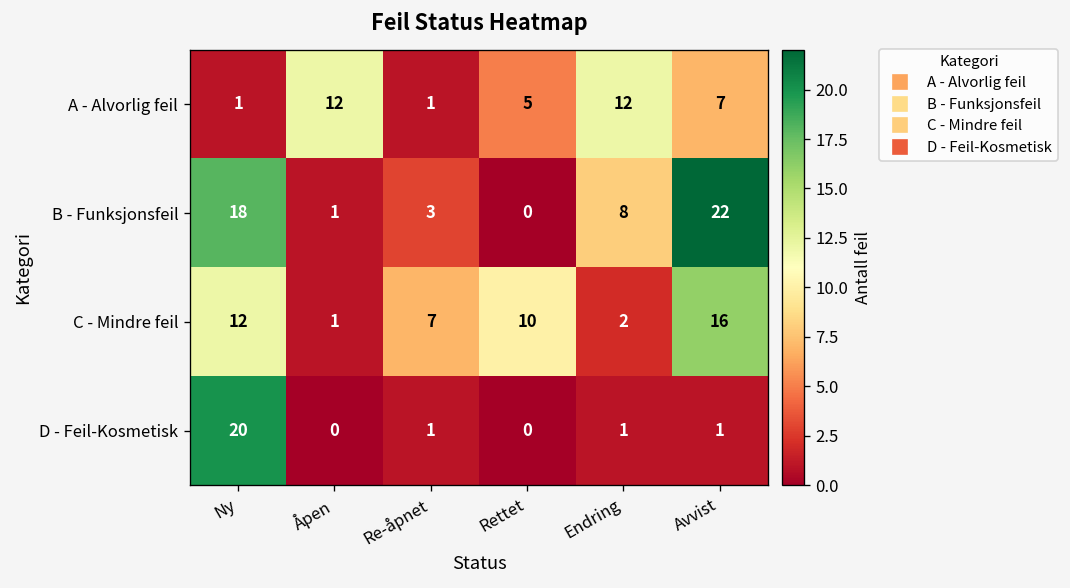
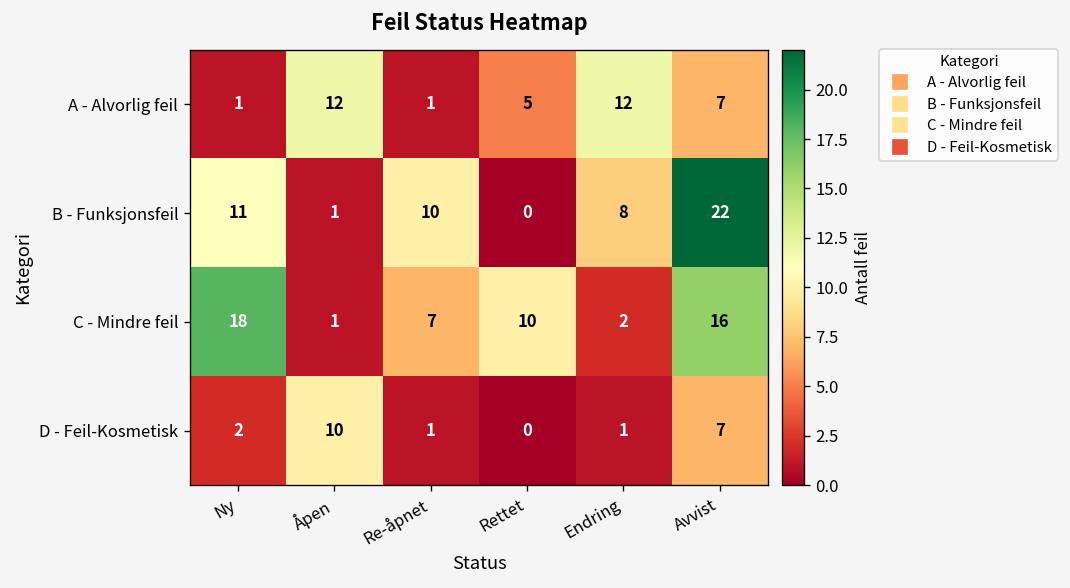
B - Funksjonsfeil, Ny: 18 -> 11
B - Funksjonsfeil, Re-åpnet: 3 -> 10
C - Mindre feil, Ny: 12 -> 18
D - Feil-Kosmetisk, Ny: 20 -> 2
D - Feil-Kosmetisk, Åpen: 0 -> 10
D - Feil-Kosmetisk, Avvist: 1 -> 7
